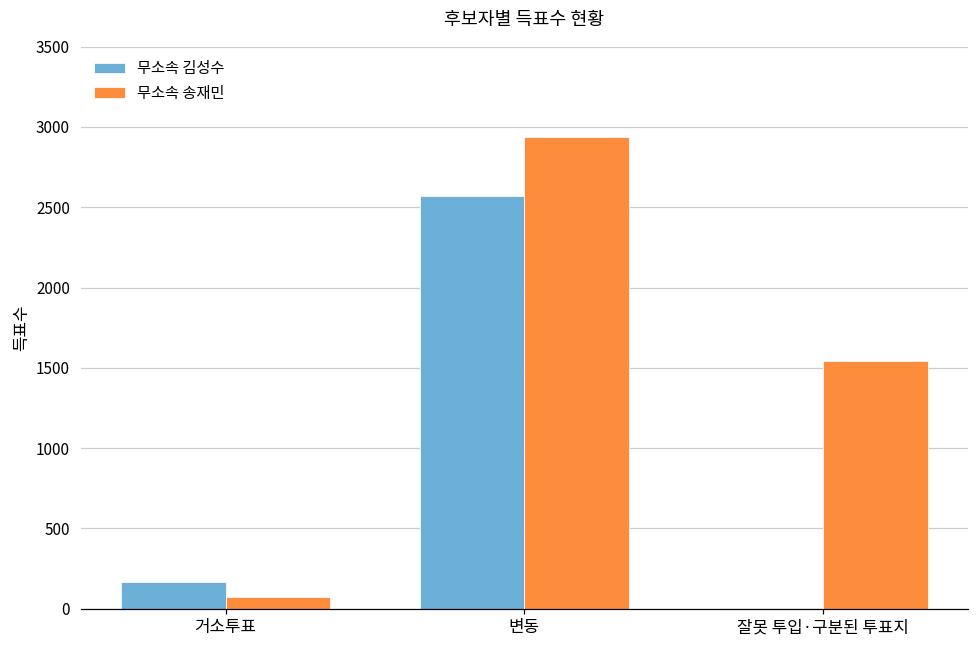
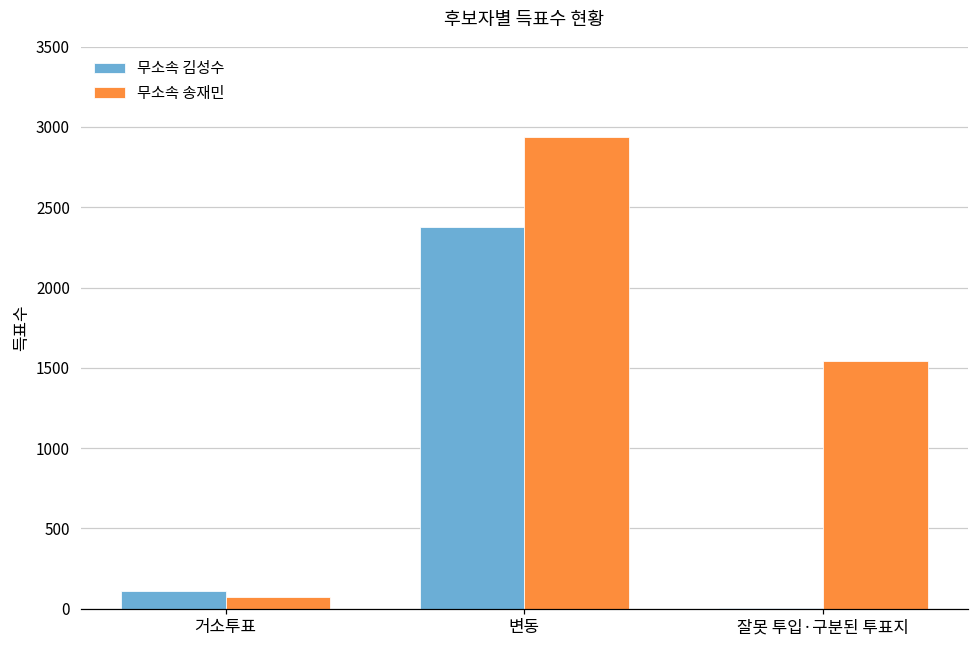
무소속 김성수, 거소투표: 170 -> 110
무소속 김성수, 변동: 2570 -> 2380
